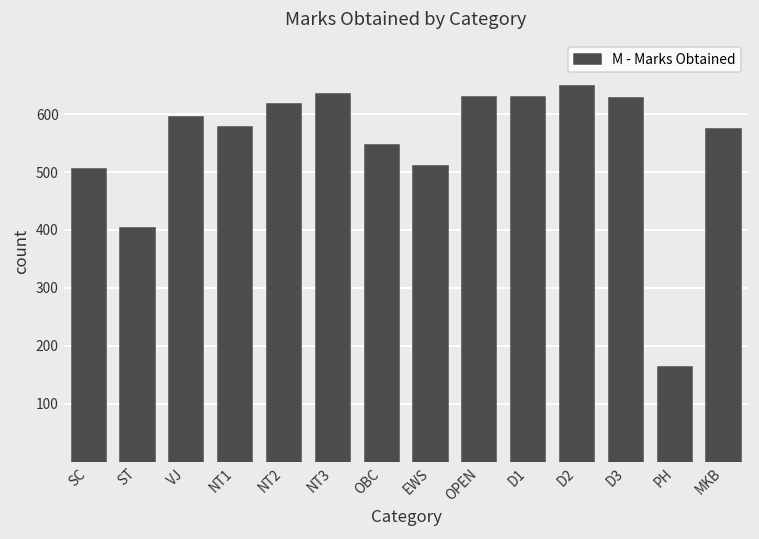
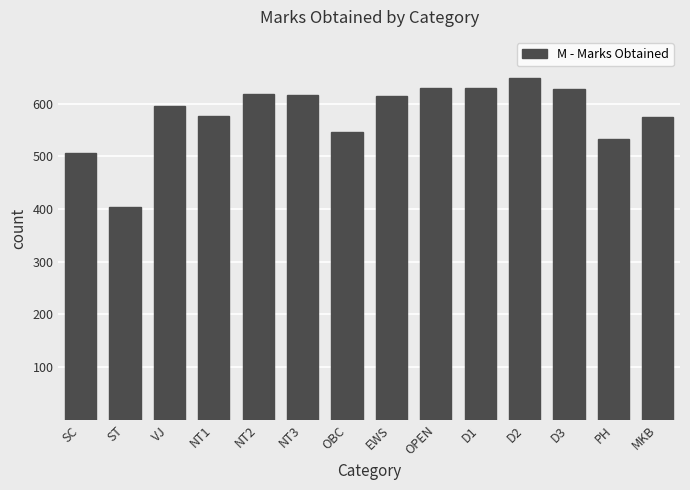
NT3: 640 -> 620
EWS: 510 -> 620
PH: 160 -> 530
